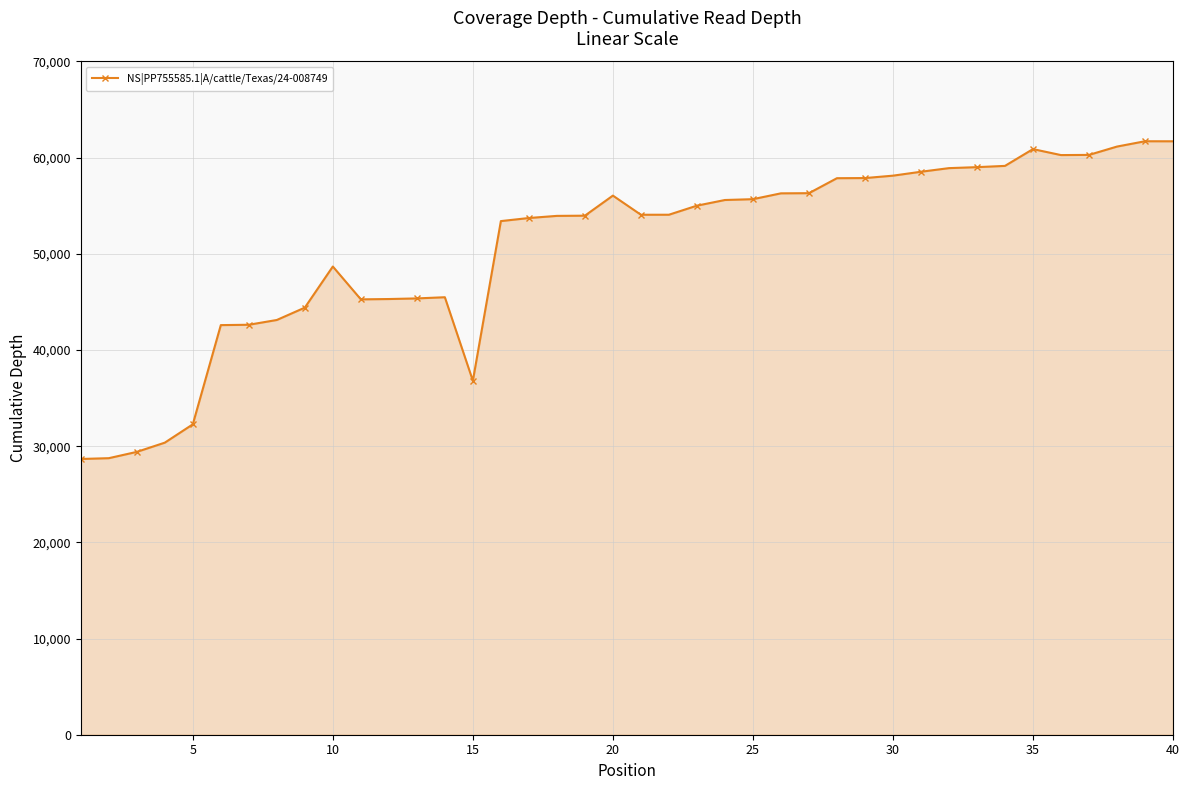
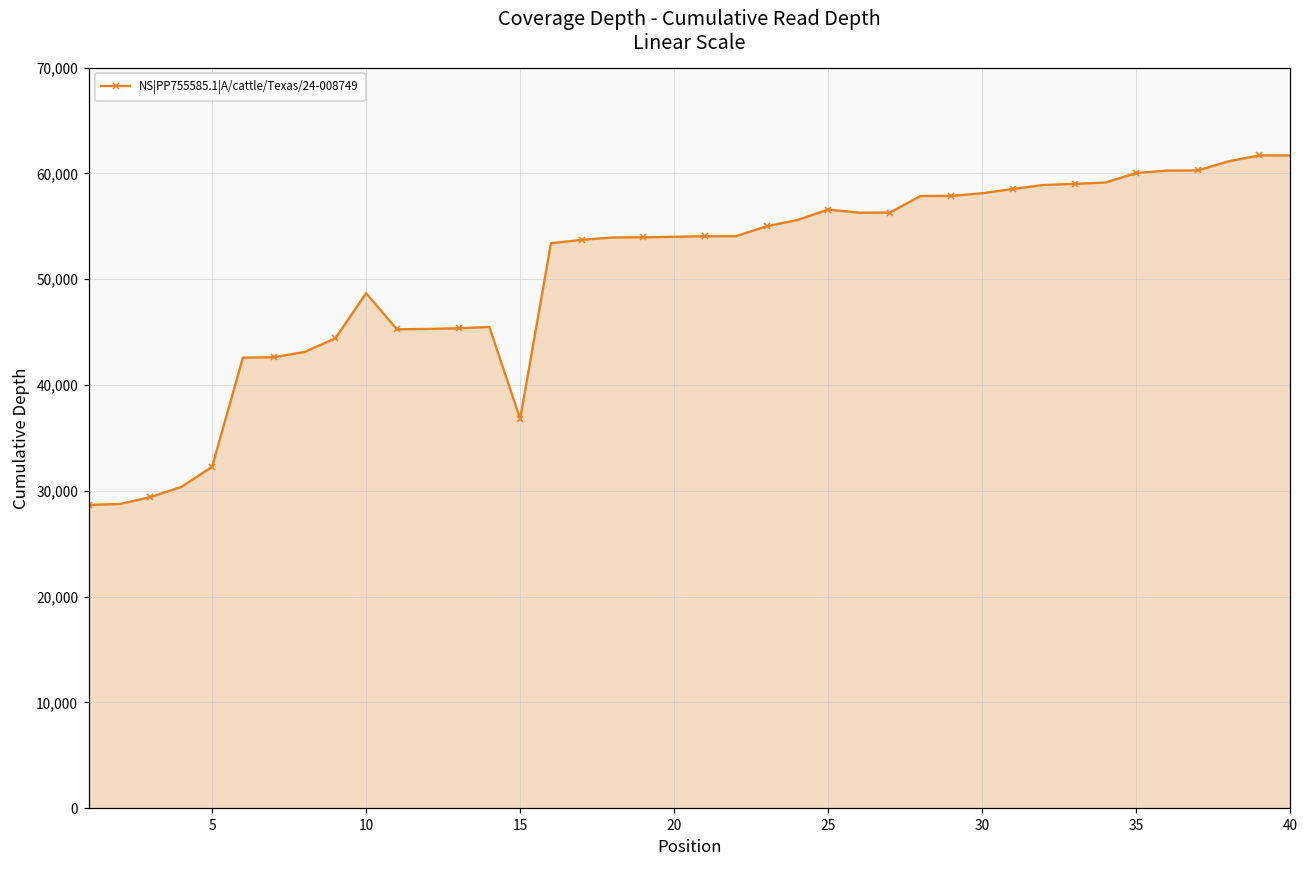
20: 56,000 -> 54,000
25: 56,000 -> 57,000
35: 61,000 -> 60,000
